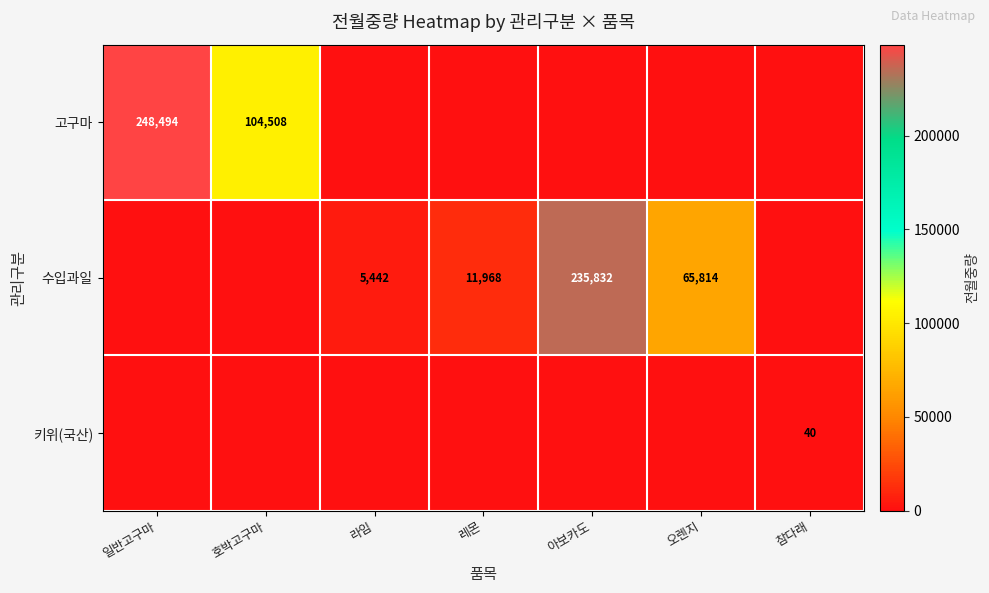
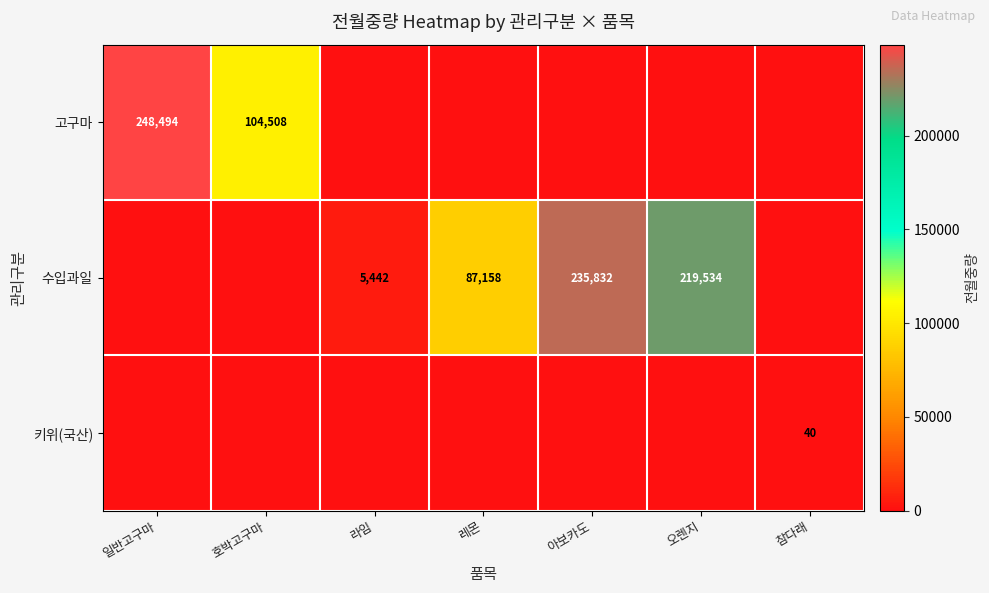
수입과일, 레몬: 11,968 -> 87,158
수입과일, 오렌지: 65,814 -> 219,534
